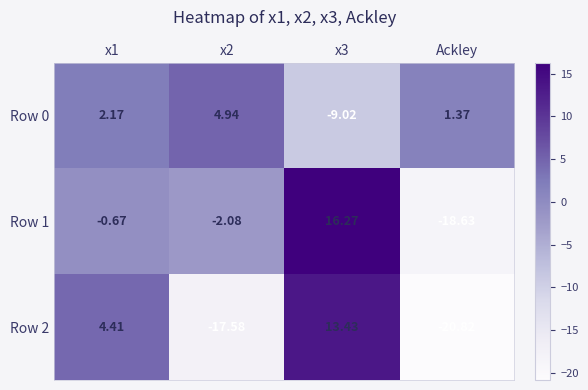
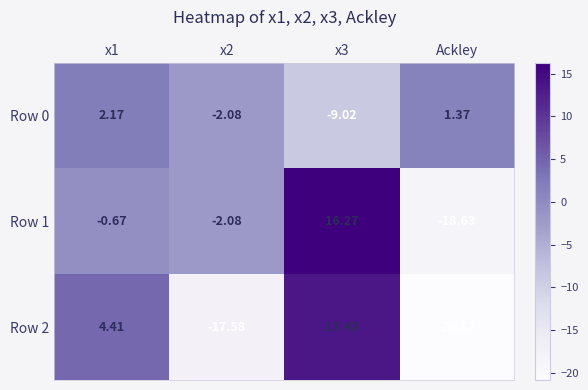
Row 0, x2: 4.94 -> -2.08
